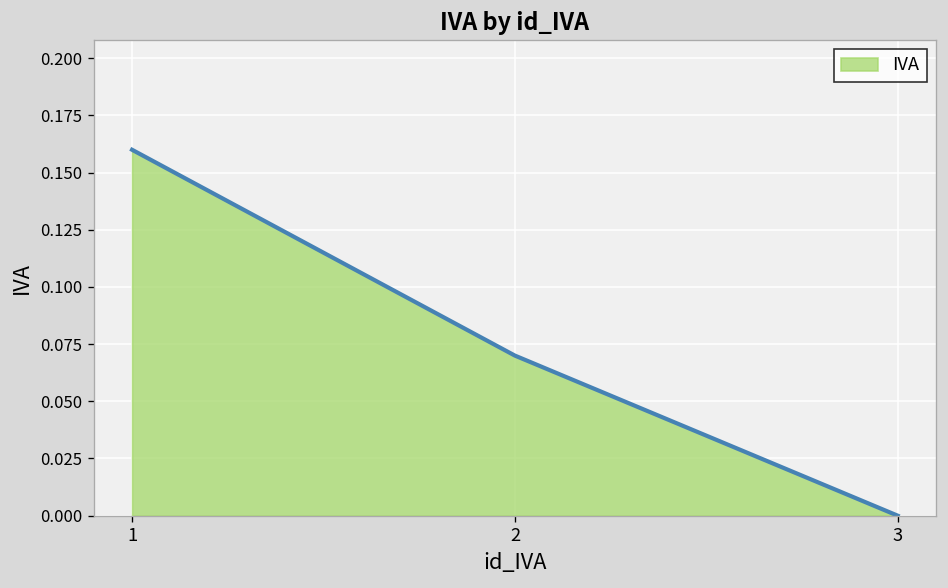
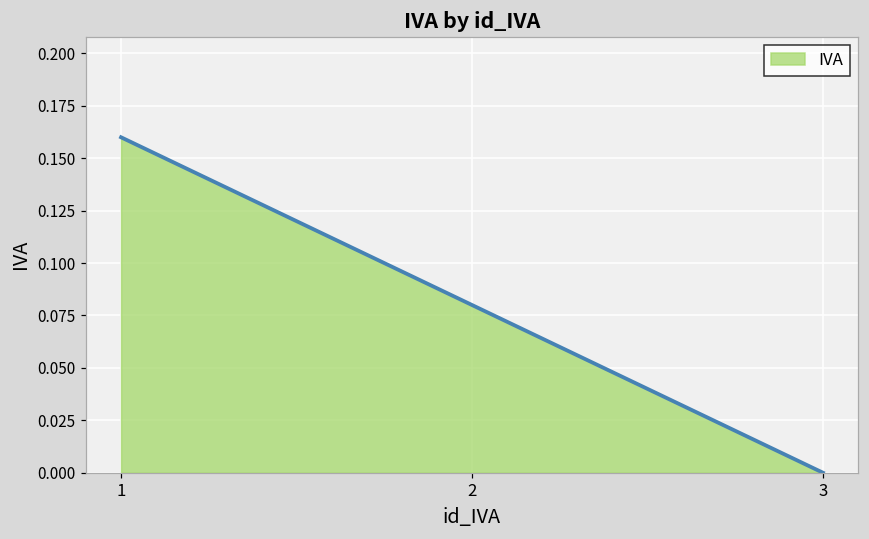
2: 0.07 -> 0.08
